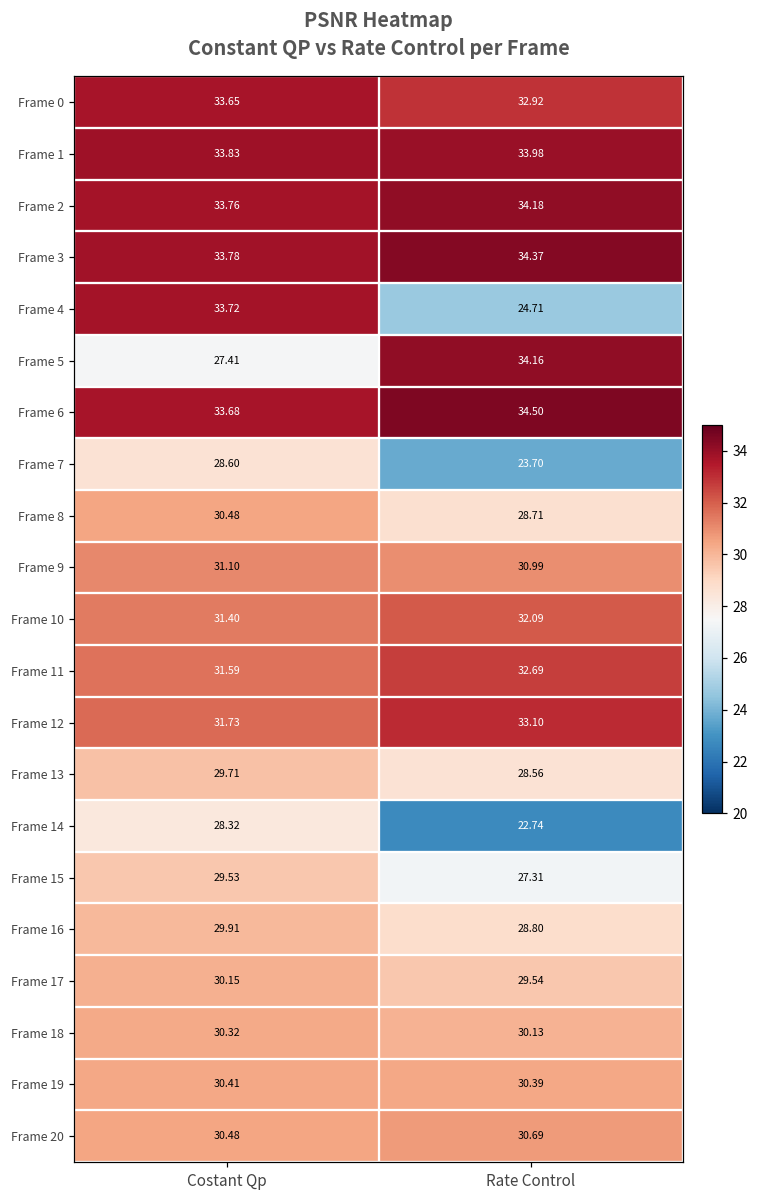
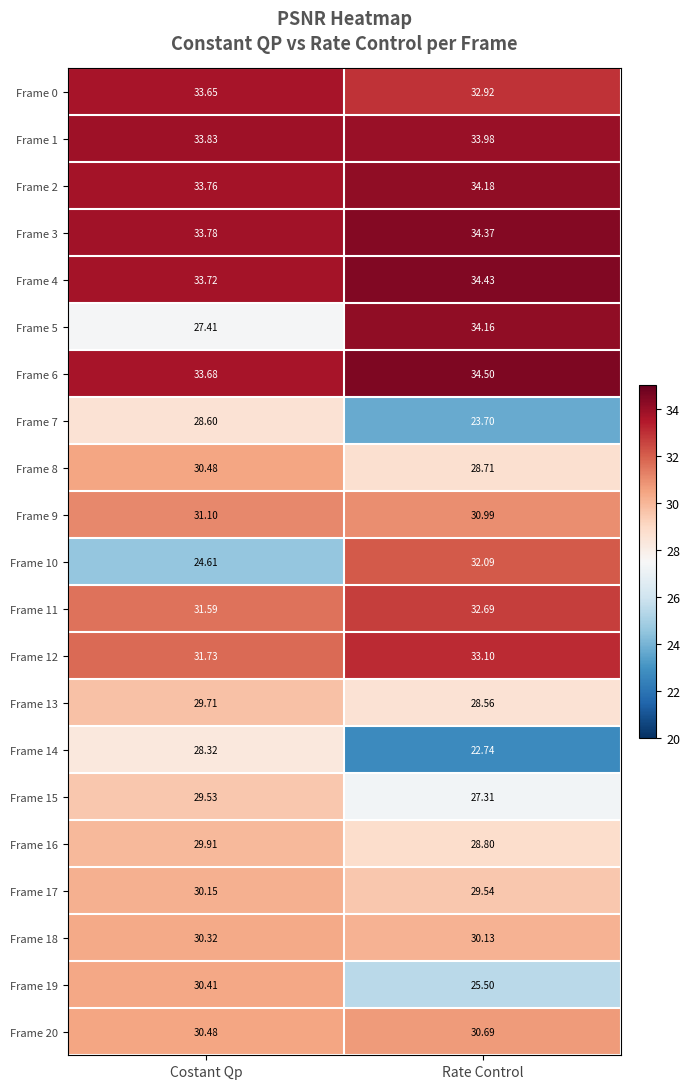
Frame 4, Rate Control: 24.71 -> 34.43
Frame 10, Costant Qp: 31.40 -> 24.61
Frame 19, Rate Control: 30.39 -> 25.50
